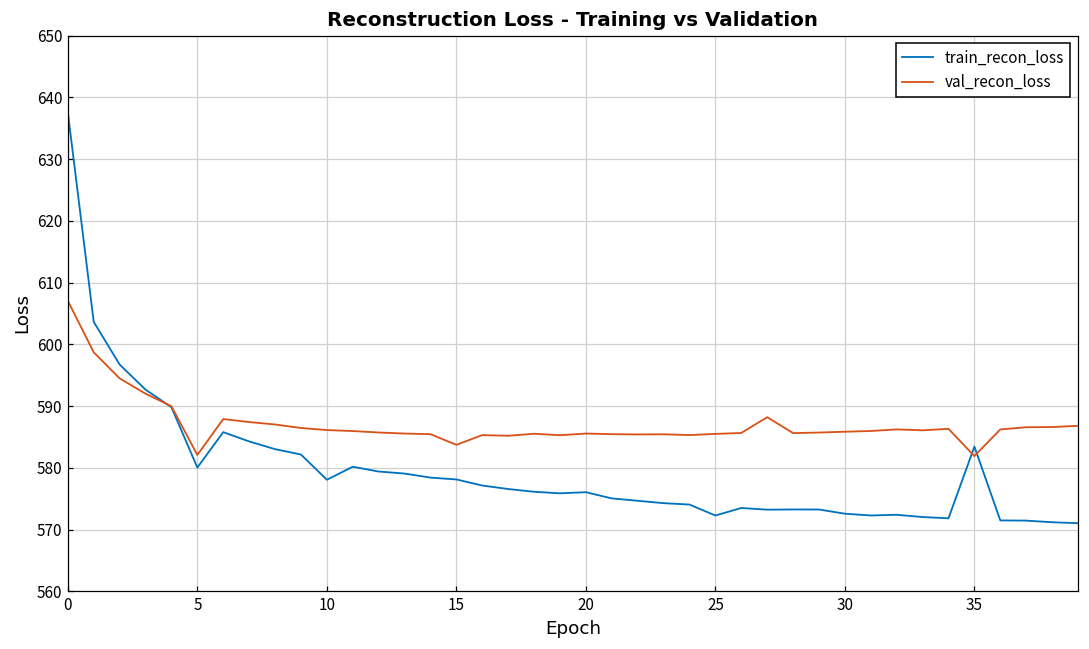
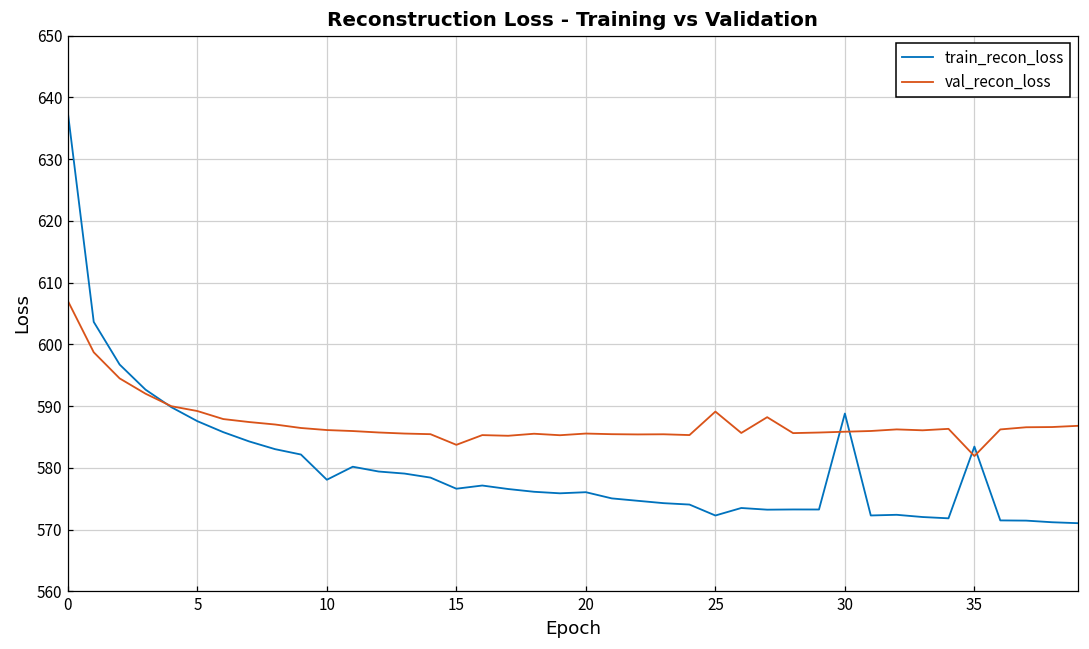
train_recon_loss, 5: 580 -> 588
val_recon_loss, 5: 582 -> 589
train_recon_loss, 15: 578 -> 577
val_recon_loss, 25: 585 -> 589
train_recon_loss, 30: 573 -> 589
